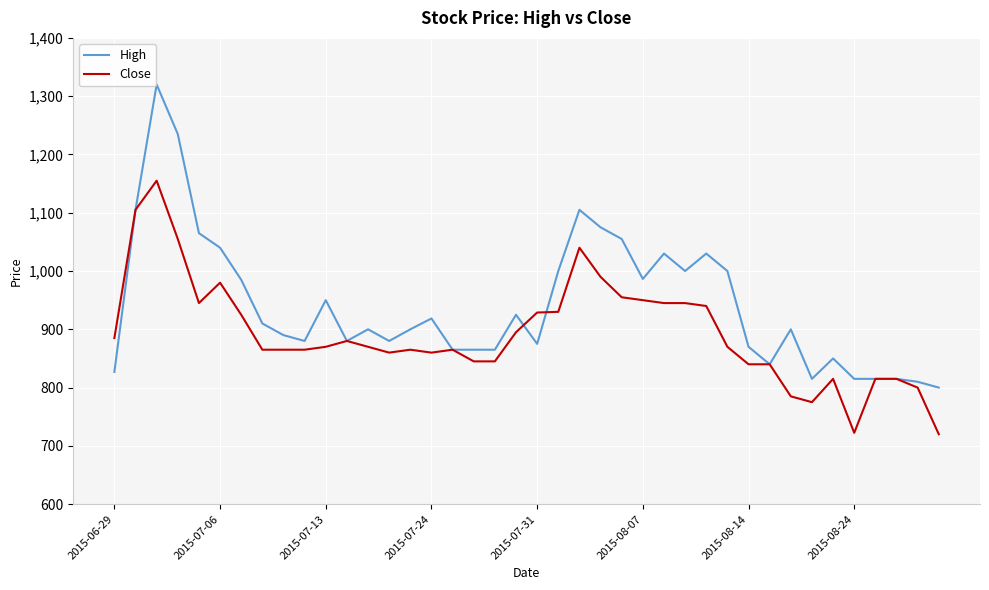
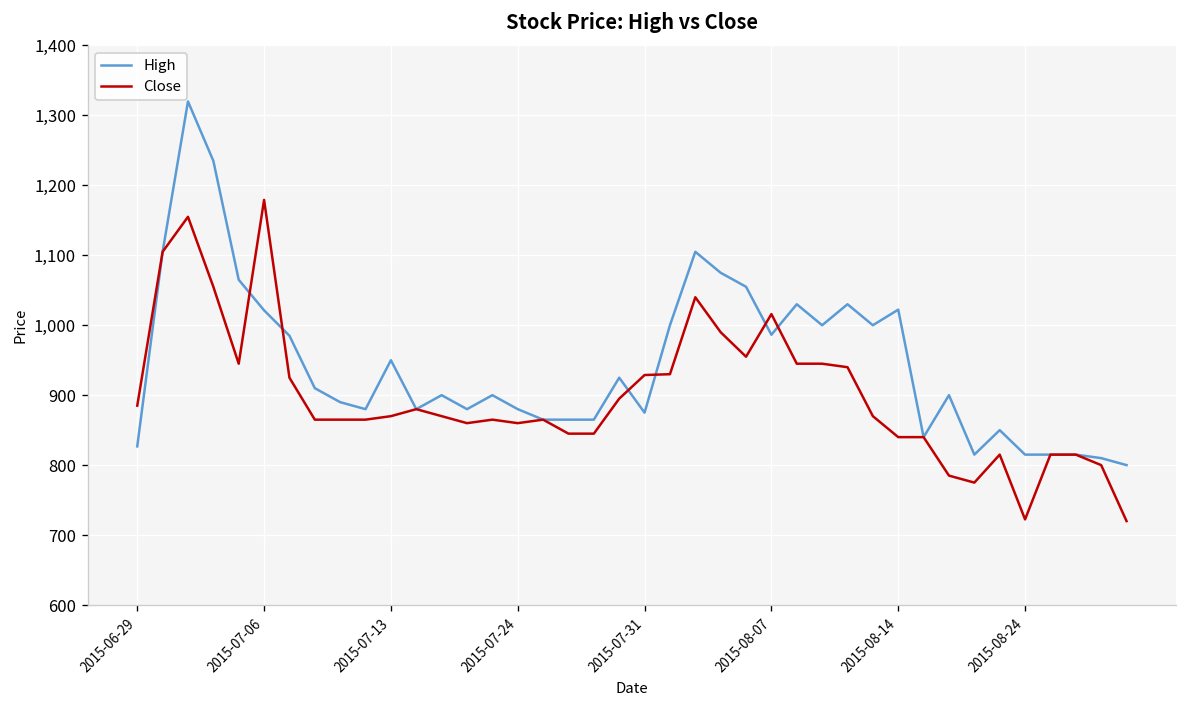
High, 2015-07-06: 1,040 -> 1,020
Close, 2015-07-06: 980 -> 1,180
High, 2015-07-24: 920 -> 880
Close, 2015-08-07: 950 -> 1,020
High, 2015-08-14: 870 -> 1,020
